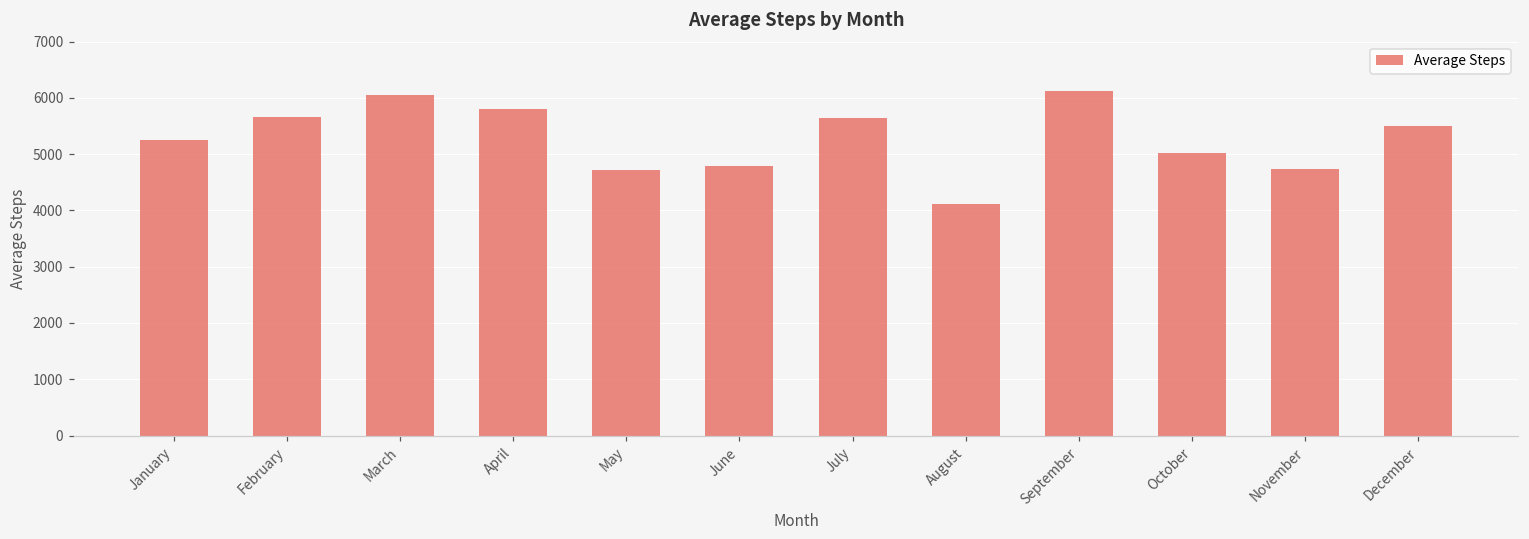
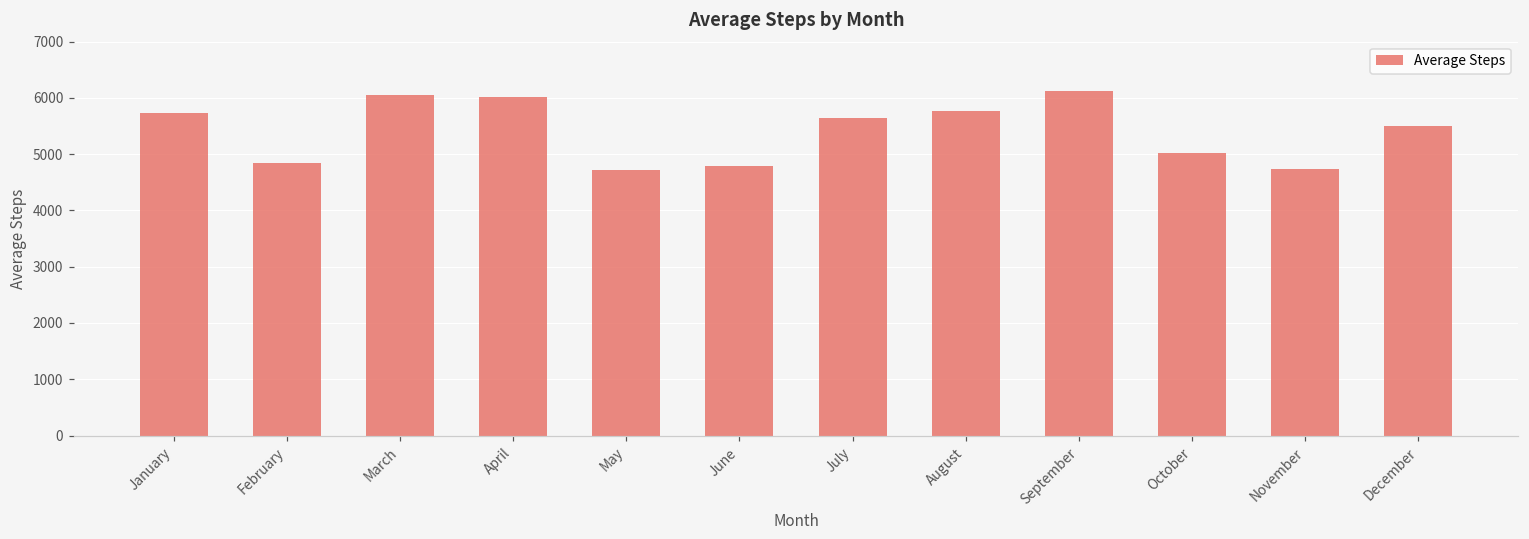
January: 5200 -> 5700
February: 5700 -> 4900
April: 5800 -> 6000
August: 4100 -> 5800
